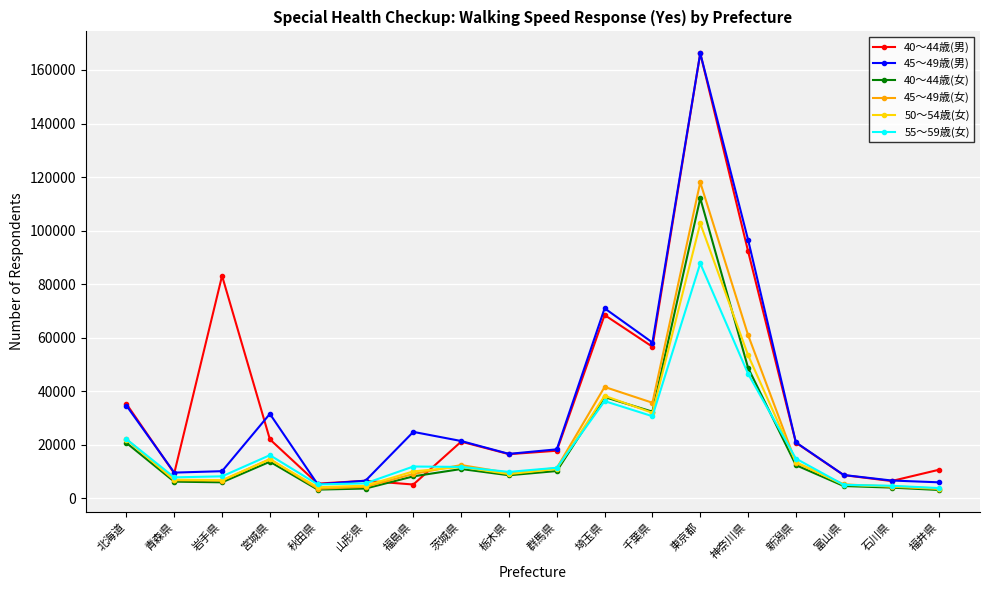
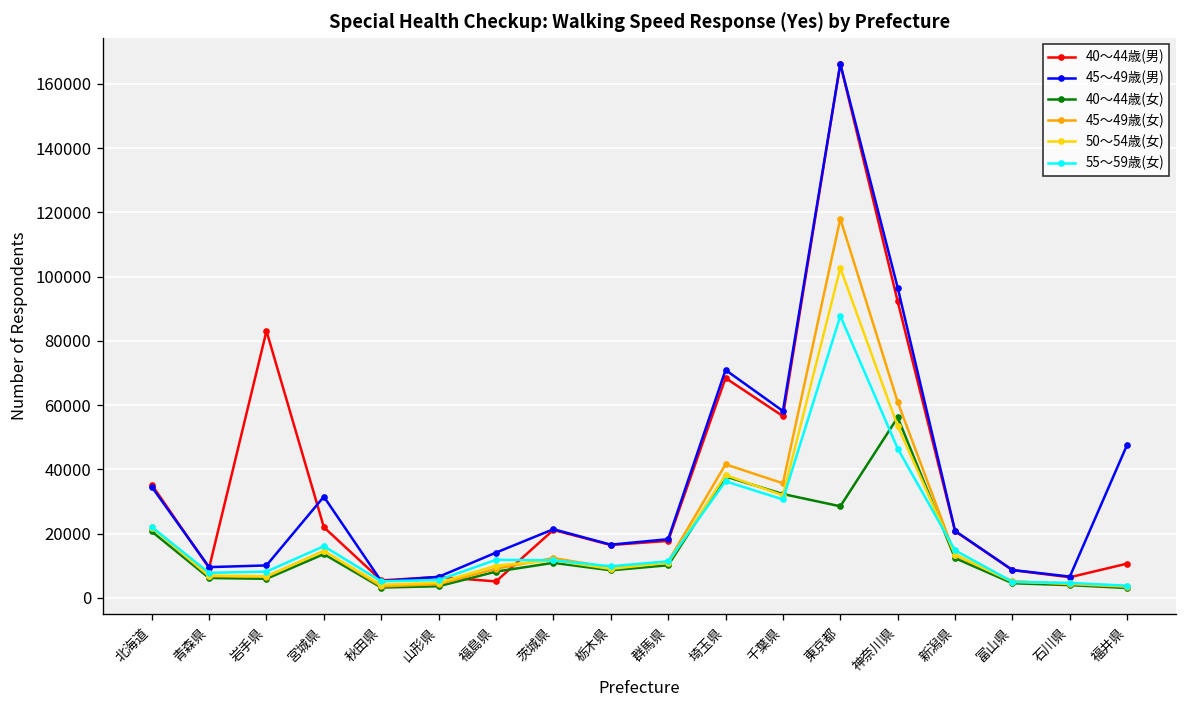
45〜49歳(男), 福島県: 25000 -> 14000
40〜44歳(女), 東京都: 112000 -> 29000
40〜44歳(女), 神奈川県: 49000 -> 56000
45〜49歳(男), 福井県: 6000 -> 48000
